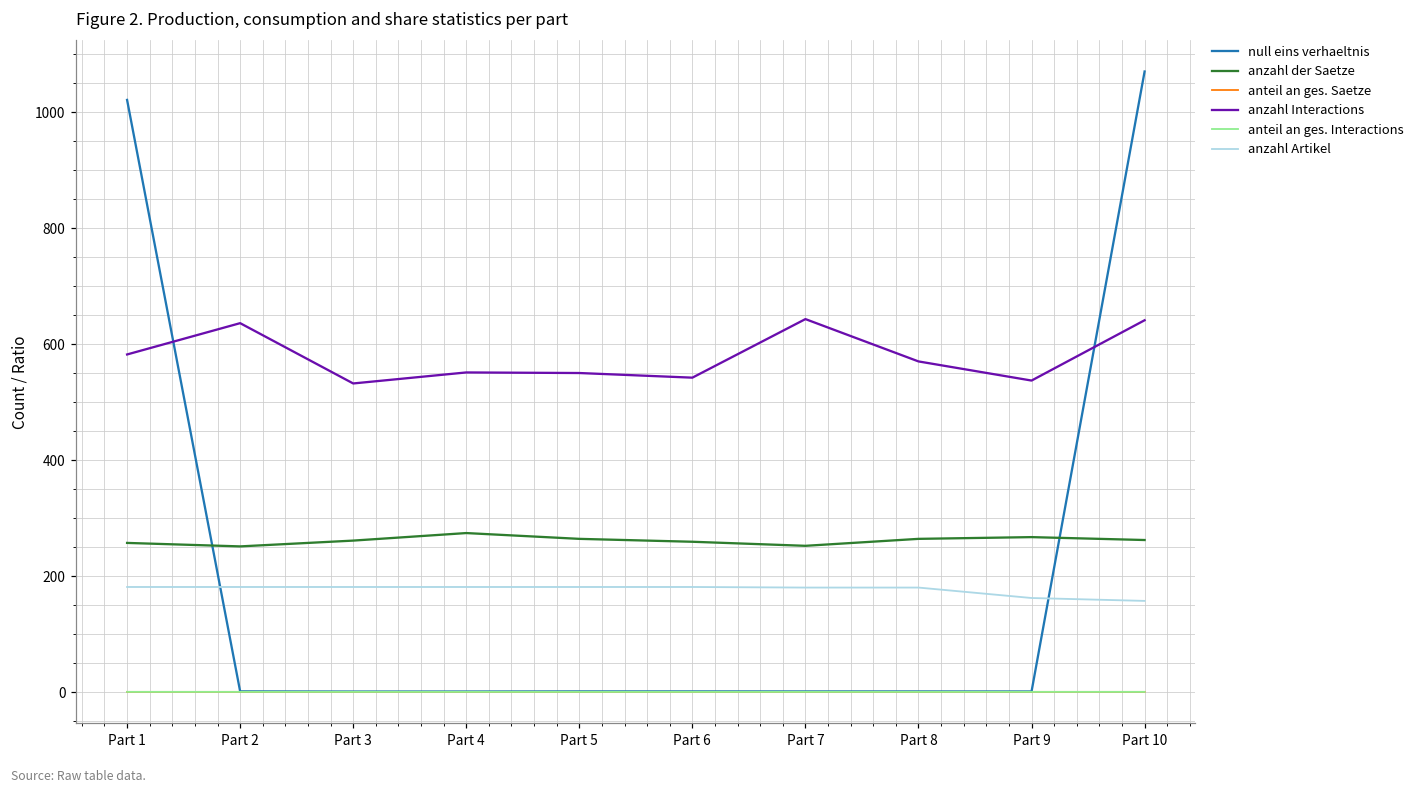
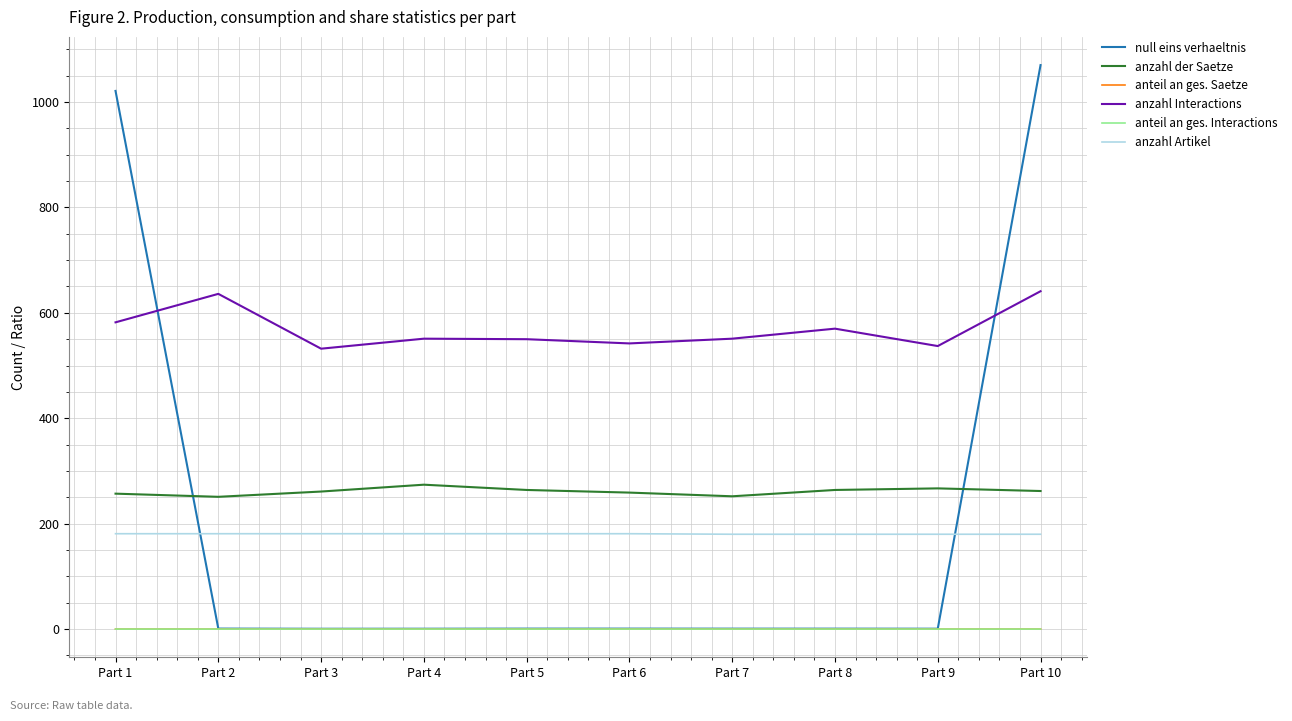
anzahl Interactions, Part 7: 640 -> 550
anzahl Artikel, Part 9: 160 -> 180
anzahl Artikel, Part 10: 160 -> 180
